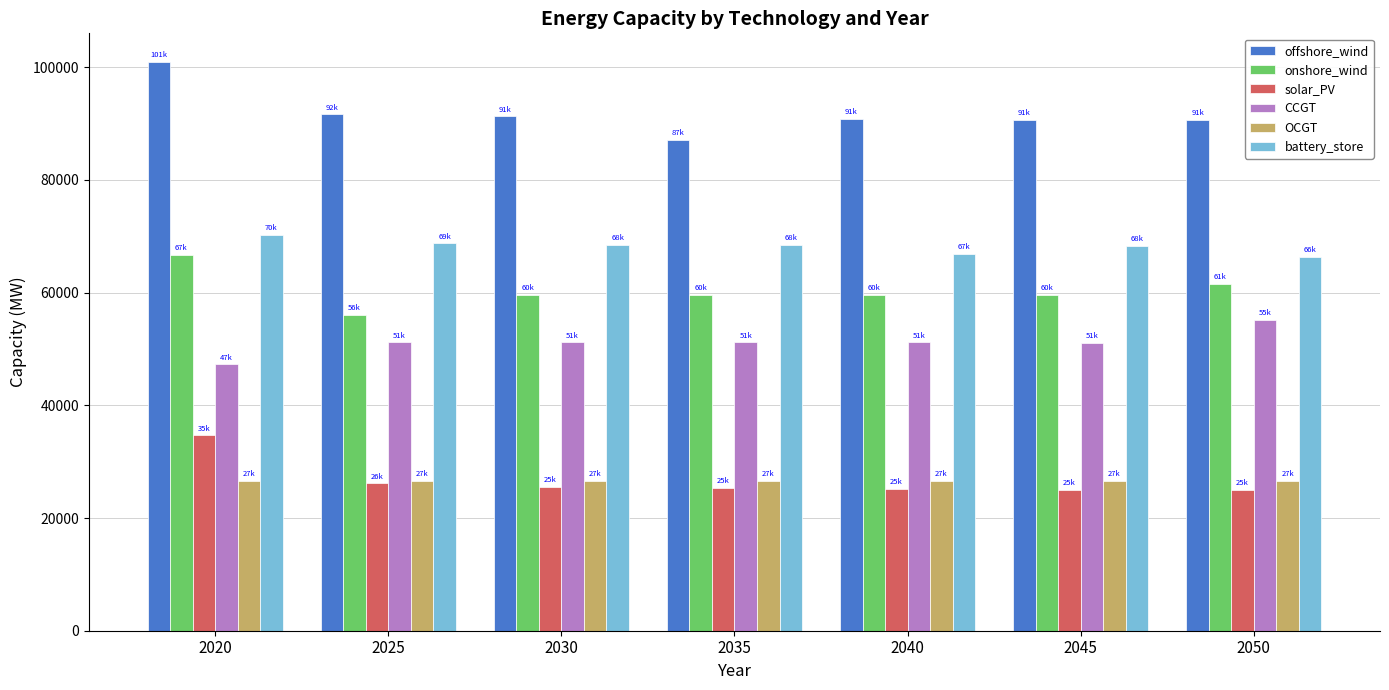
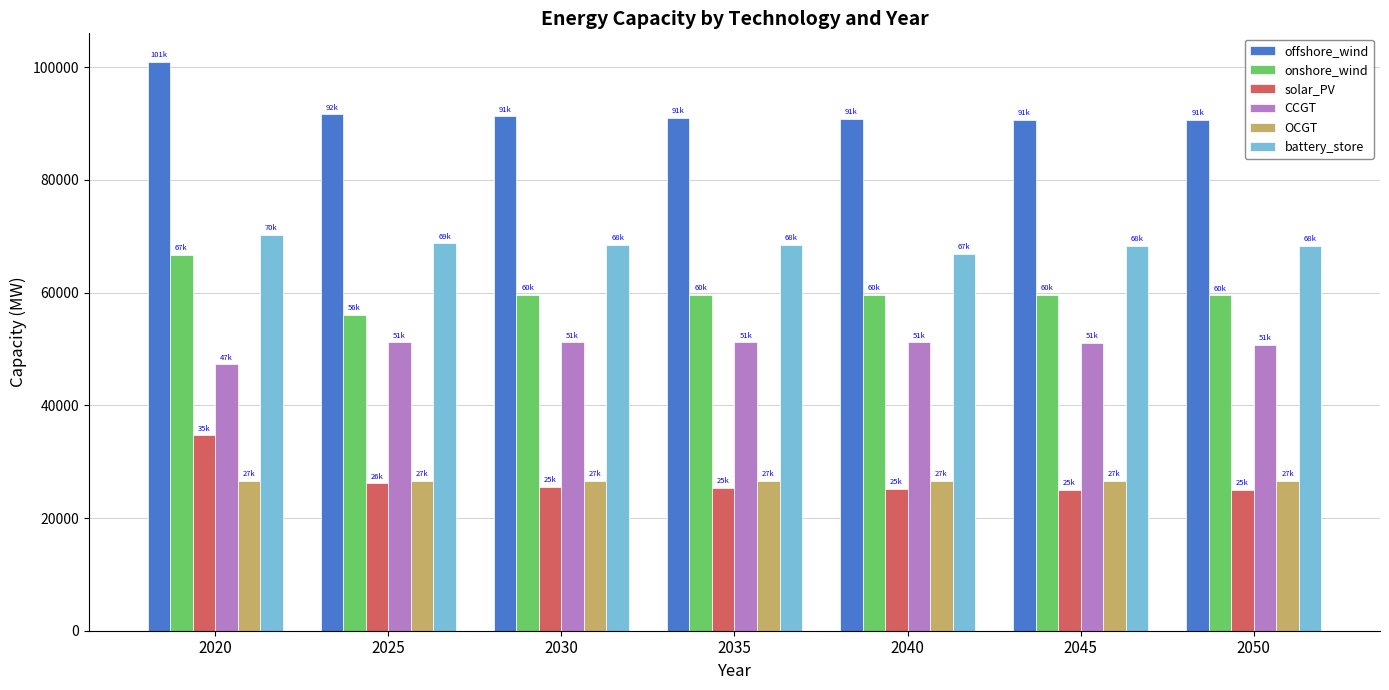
offshore_wind, 2035: 87k -> 91k
onshore_wind, 2050: 61k -> 60k
CCGT, 2050: 55k -> 51k
battery_store, 2050: 66k -> 68k
